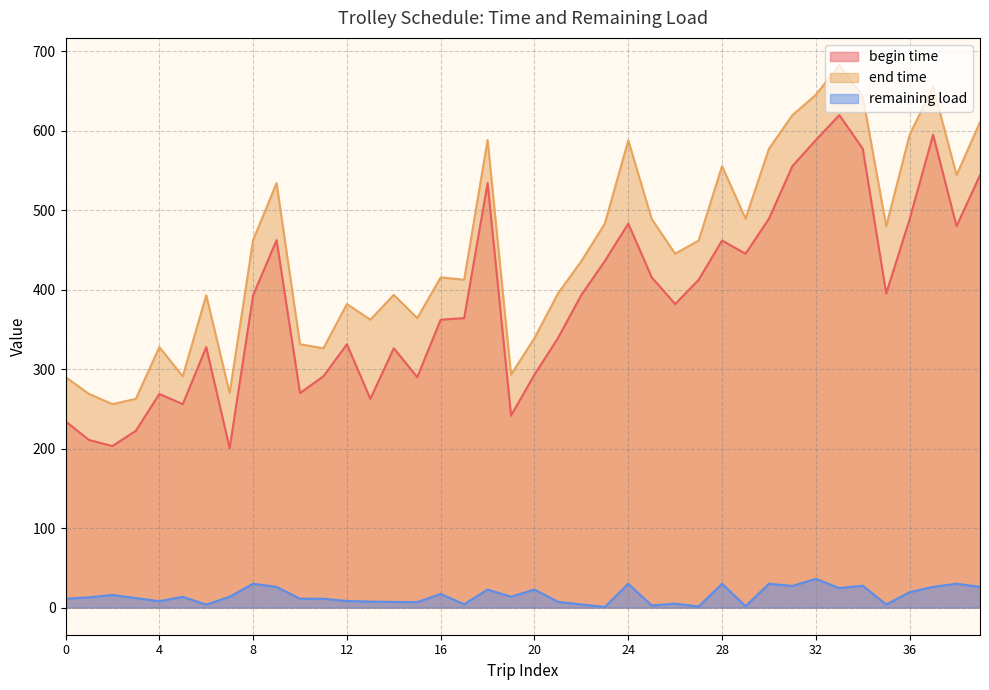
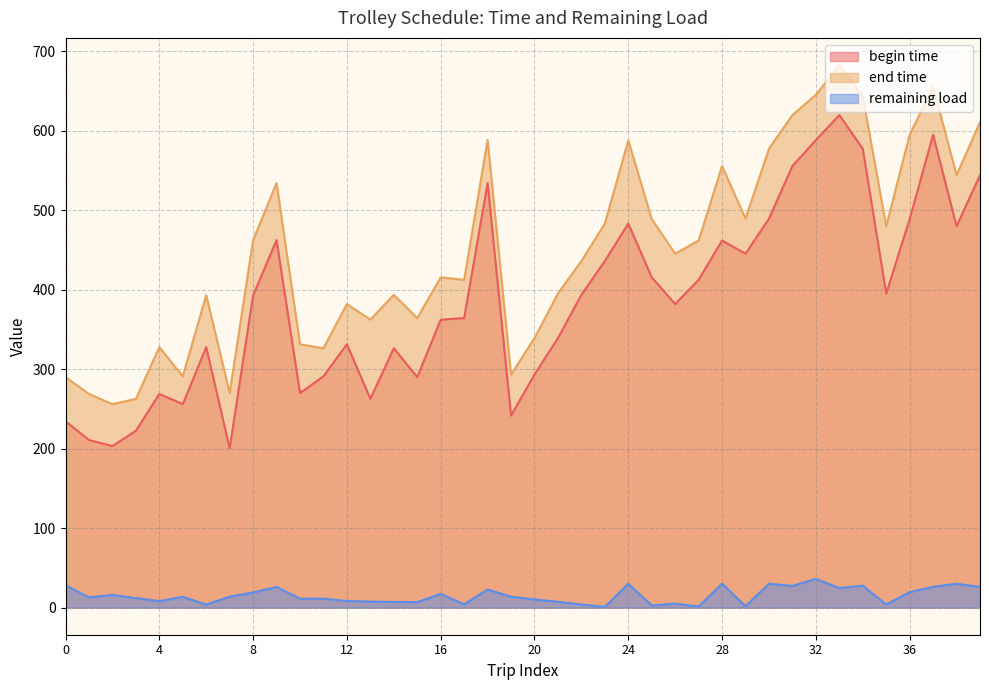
remaining load, 0: 10 -> 30
remaining load, 8: 30 -> 20
remaining load, 20: 20 -> 10
